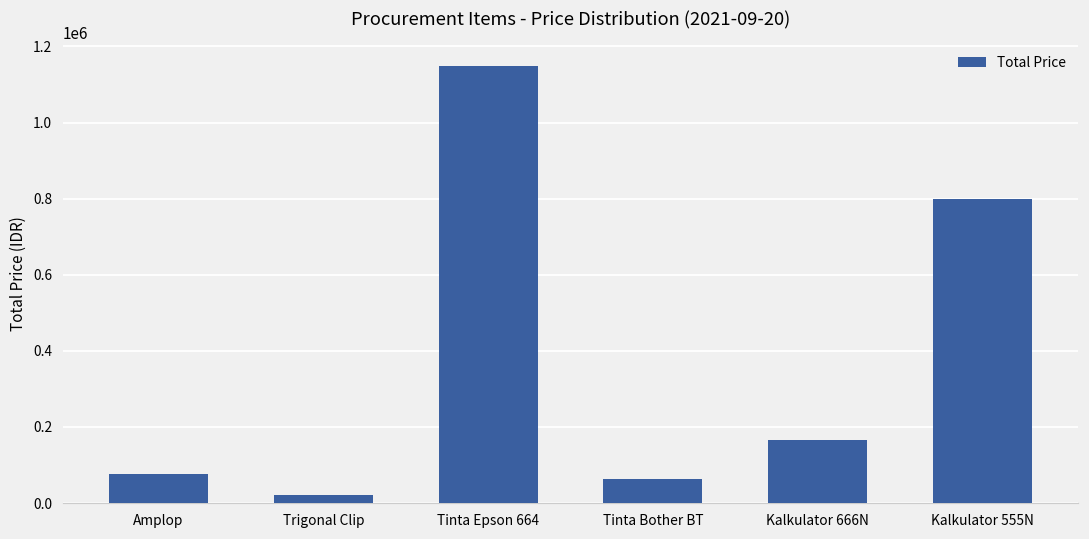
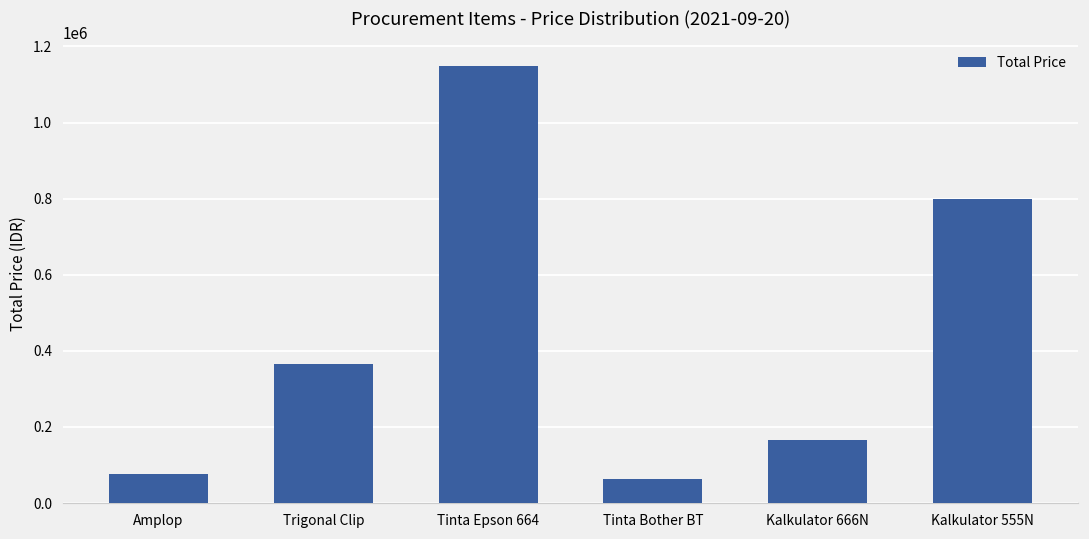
Trigonal Clip: 20000 -> 360000
